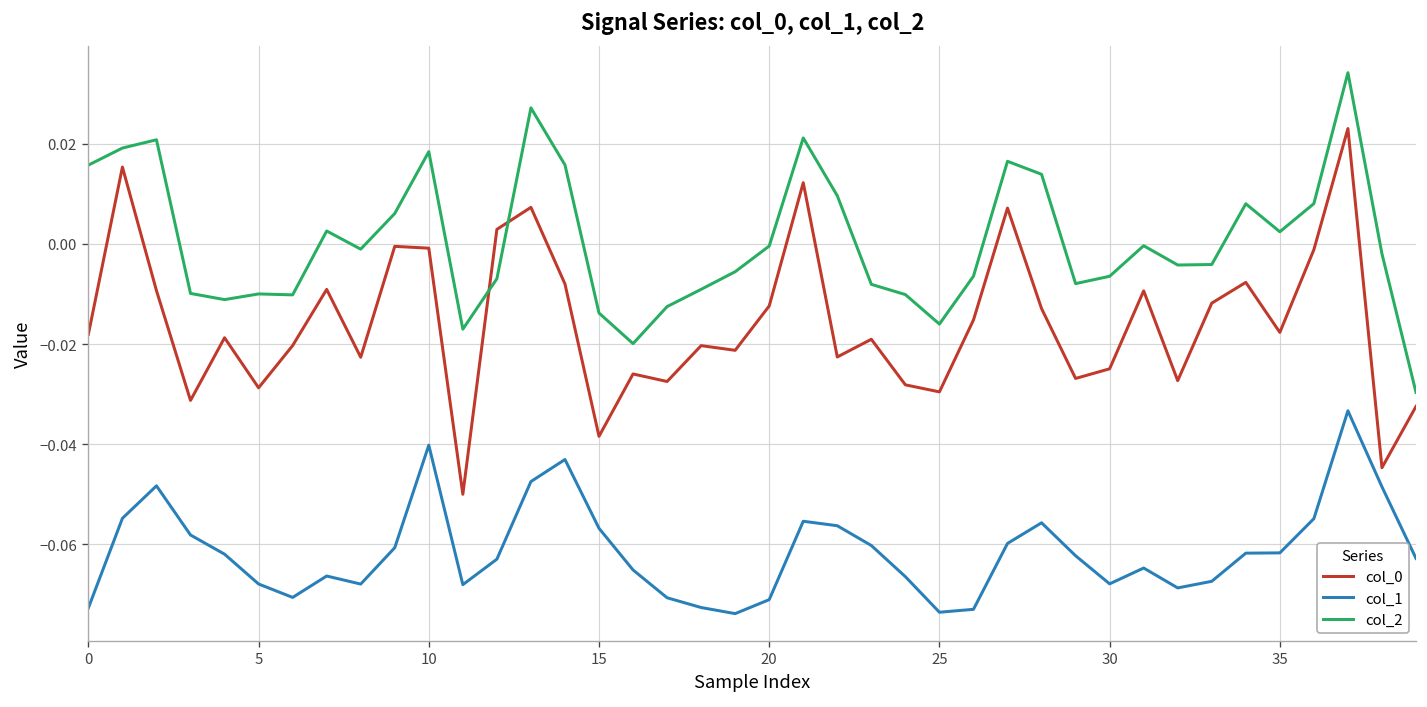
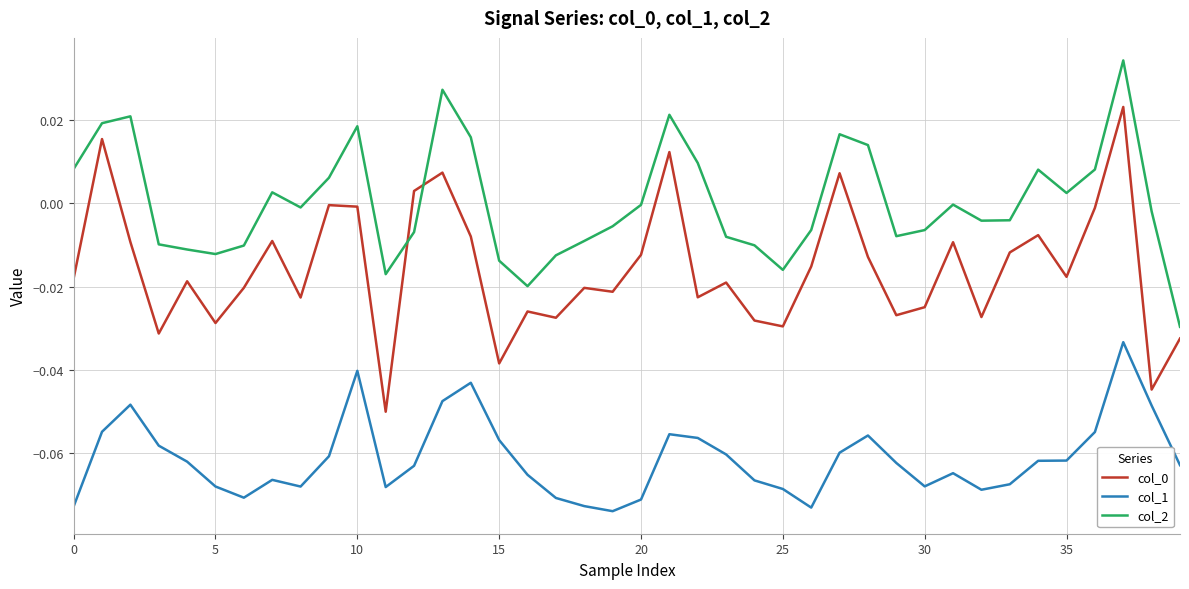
col_2, 0: 0.016 -> 0.008
col_2, 5: -0.010 -> -0.012
col_1, 25: -0.074 -> -0.069
